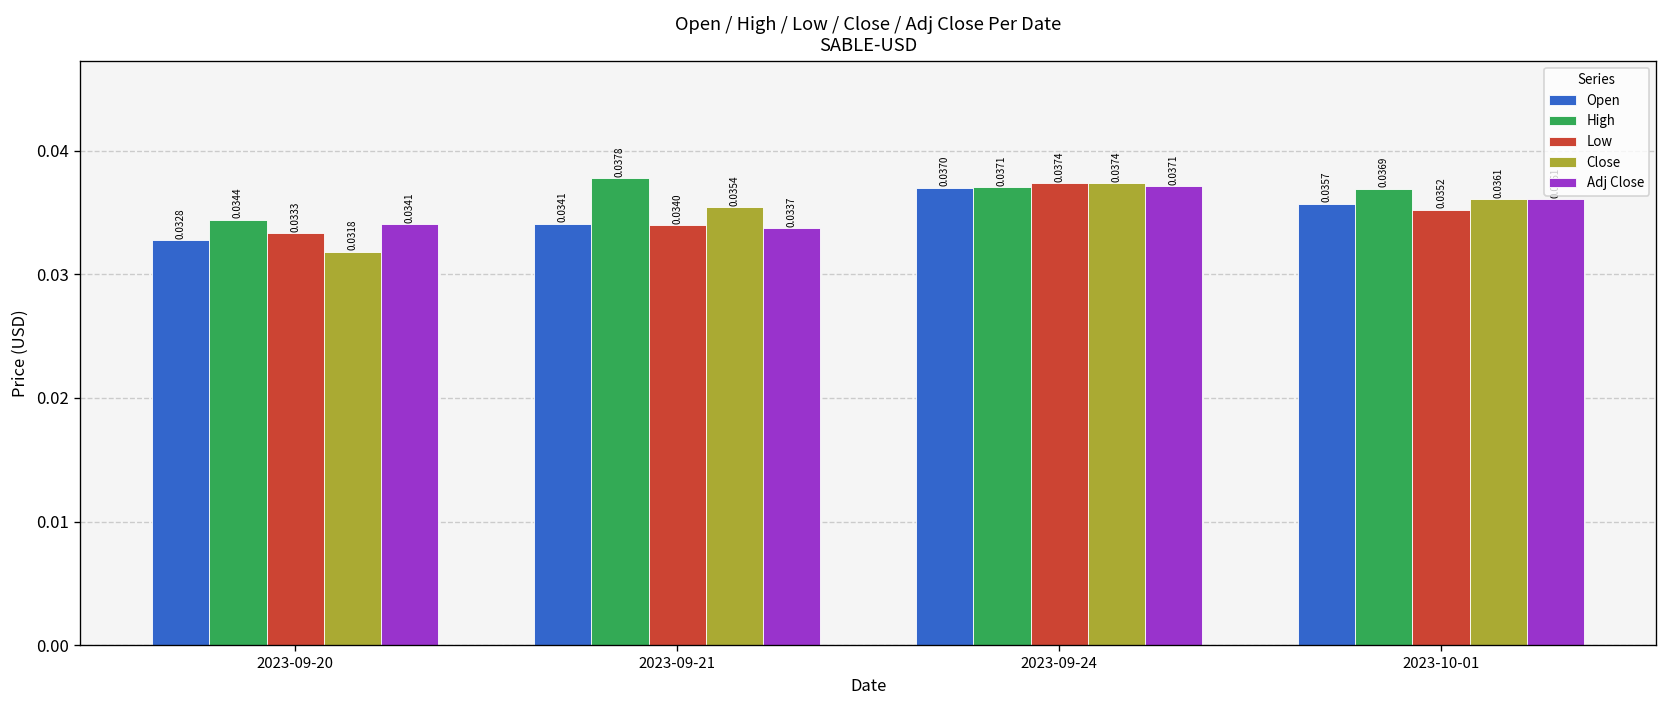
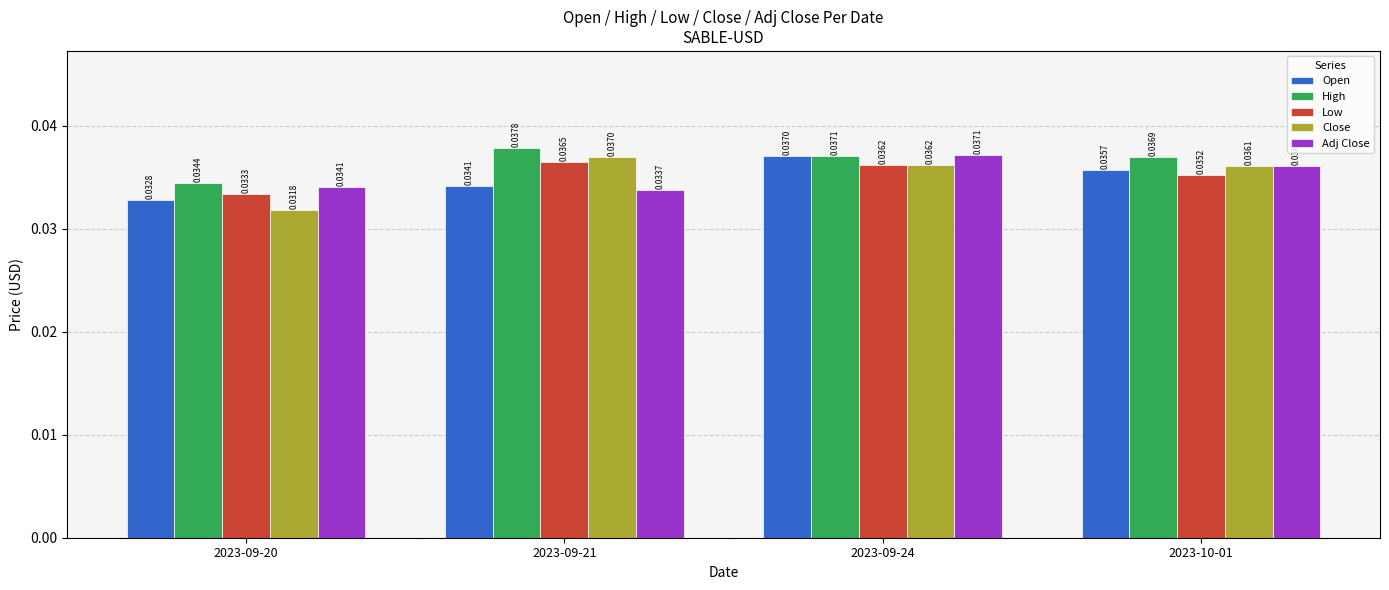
Low, 2023-09-21: 0.0340 -> 0.0365
Close, 2023-09-21: 0.0354 -> 0.0370
Low, 2023-09-24: 0.0374 -> 0.0362
Close, 2023-09-24: 0.0374 -> 0.0362
